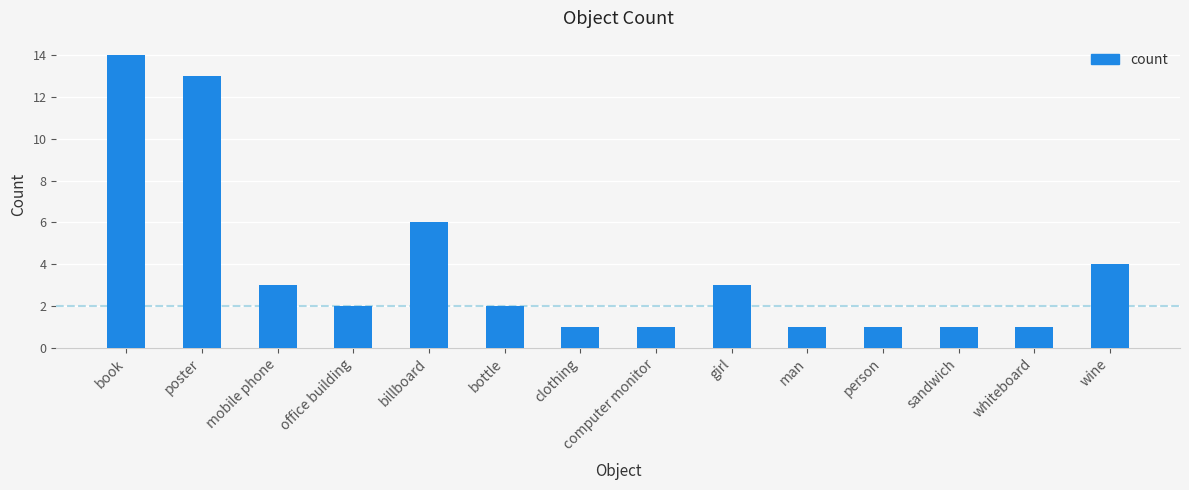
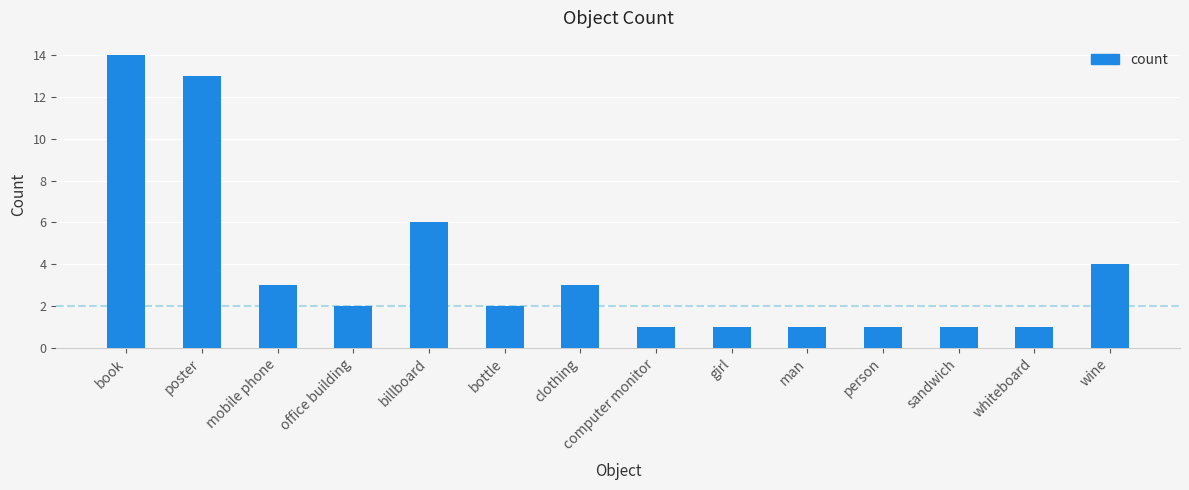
clothing: 1 -> 3
girl: 3 -> 1
